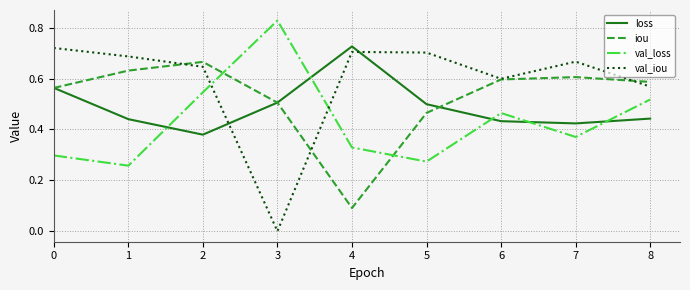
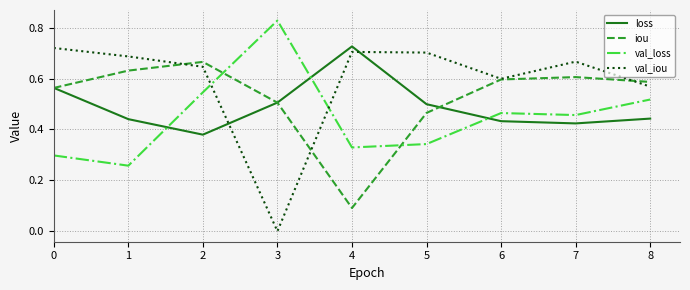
val_loss, 5: 0.27 -> 0.34
val_loss, 7: 0.37 -> 0.46
